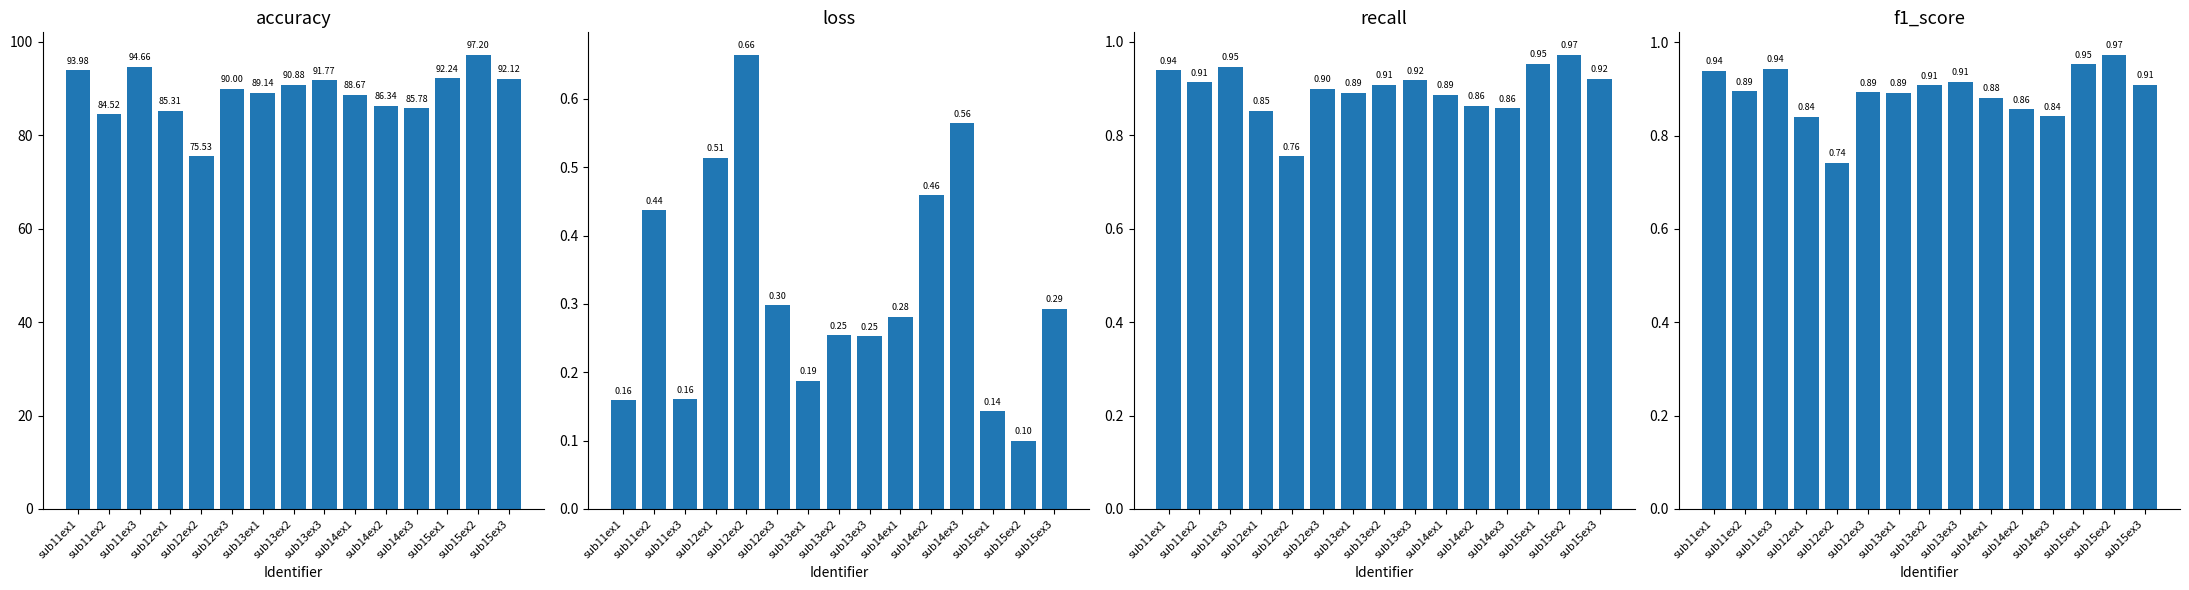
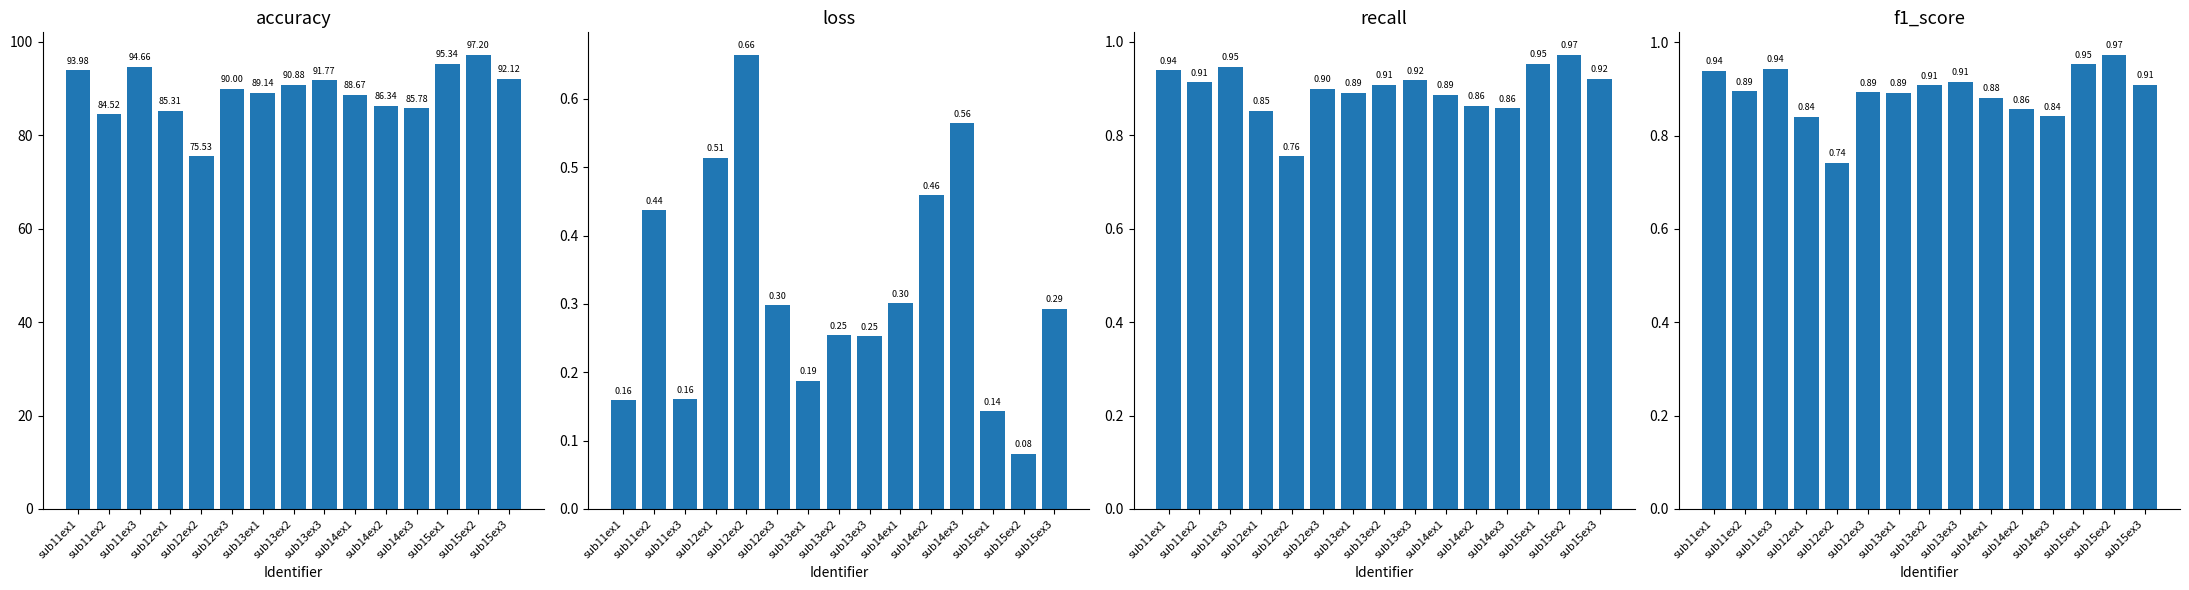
accuracy, sub15ex1: 92.24 -> 95.34
loss, sub14ex1: 0.28 -> 0.30
loss, sub15ex2: 0.10 -> 0.08
